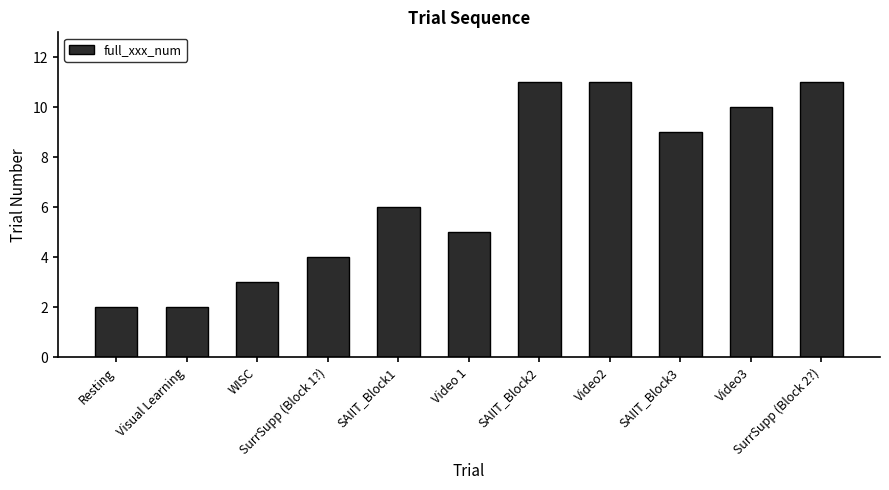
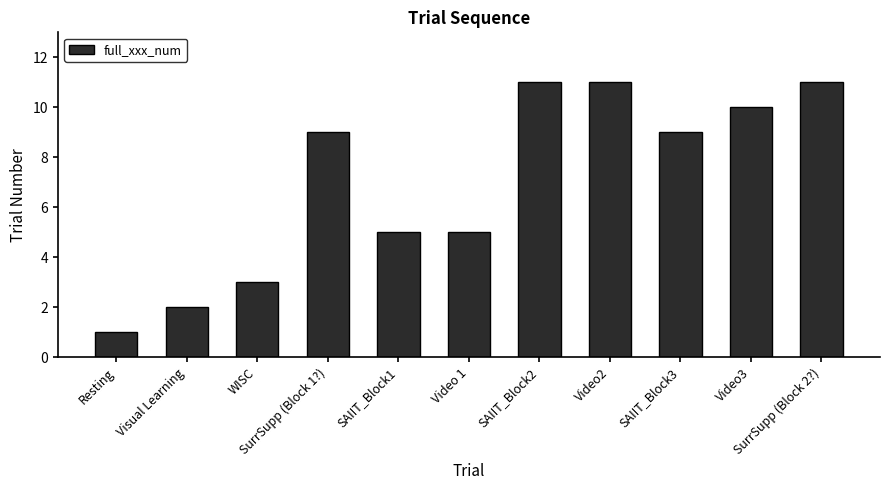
Resting: 2 -> 1
SurrSupp (Block 1?): 4 -> 9
SAIIT_Block1: 6 -> 5
